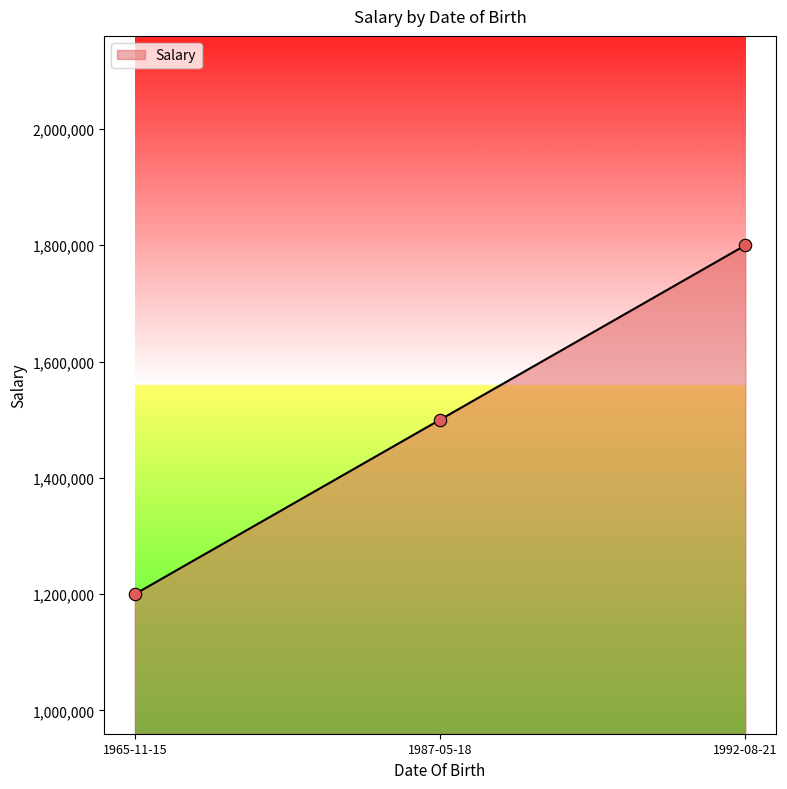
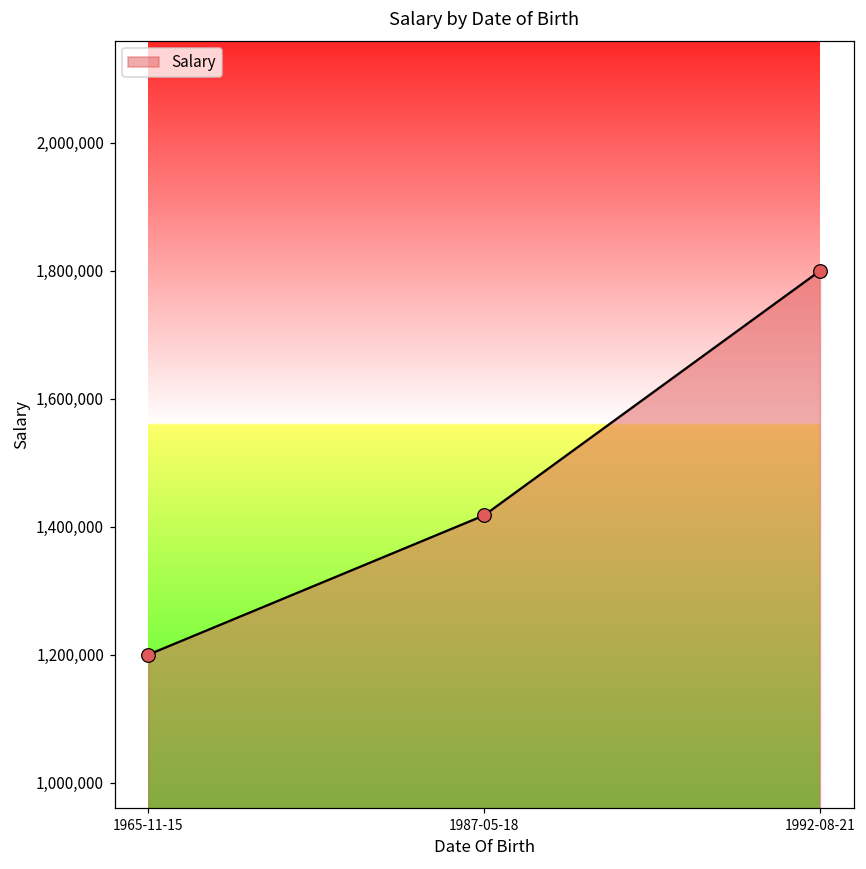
1987-05-18: 1,500,000 -> 1,420,000
